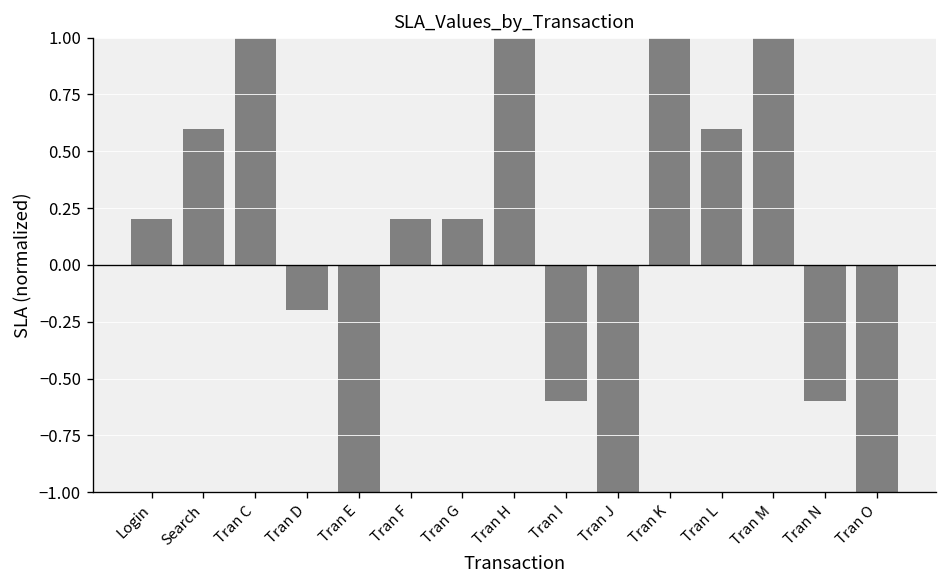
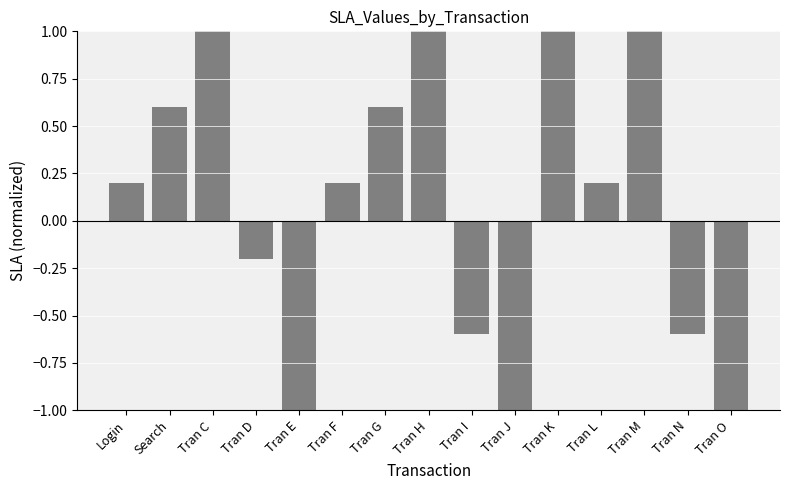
Tran G: 0.20 -> 0.60
Tran L: 0.60 -> 0.20
